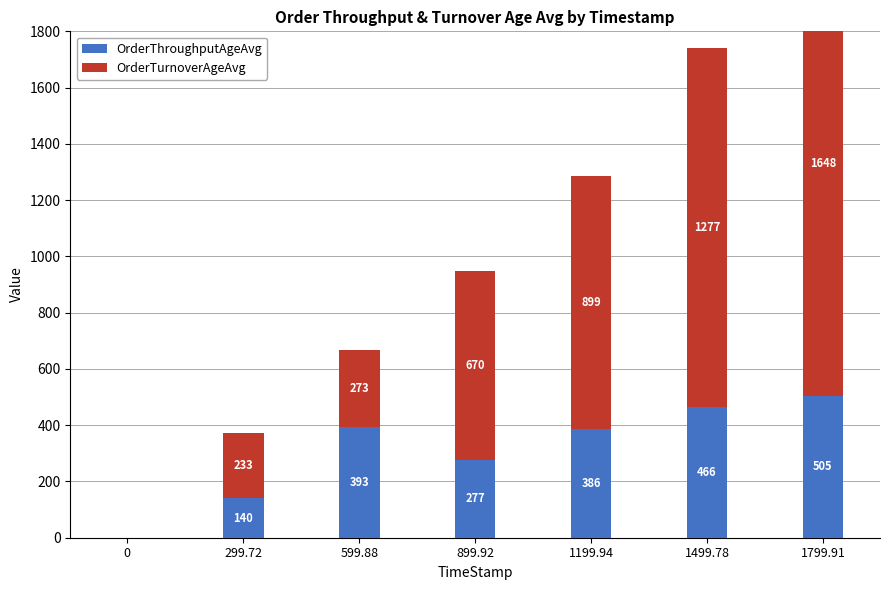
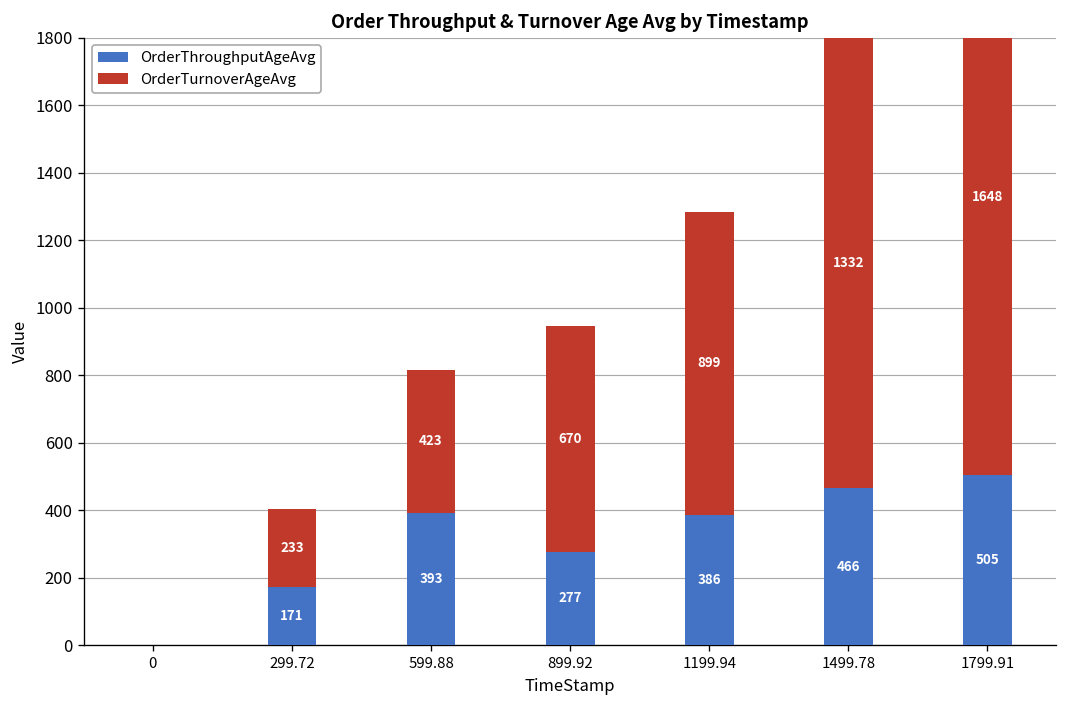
OrderThroughputAgeAvg, 299.72: 140 -> 171
OrderTurnoverAgeAvg, 599.88: 273 -> 423
OrderTurnoverAgeAvg, 1499.78: 1277 -> 1332
